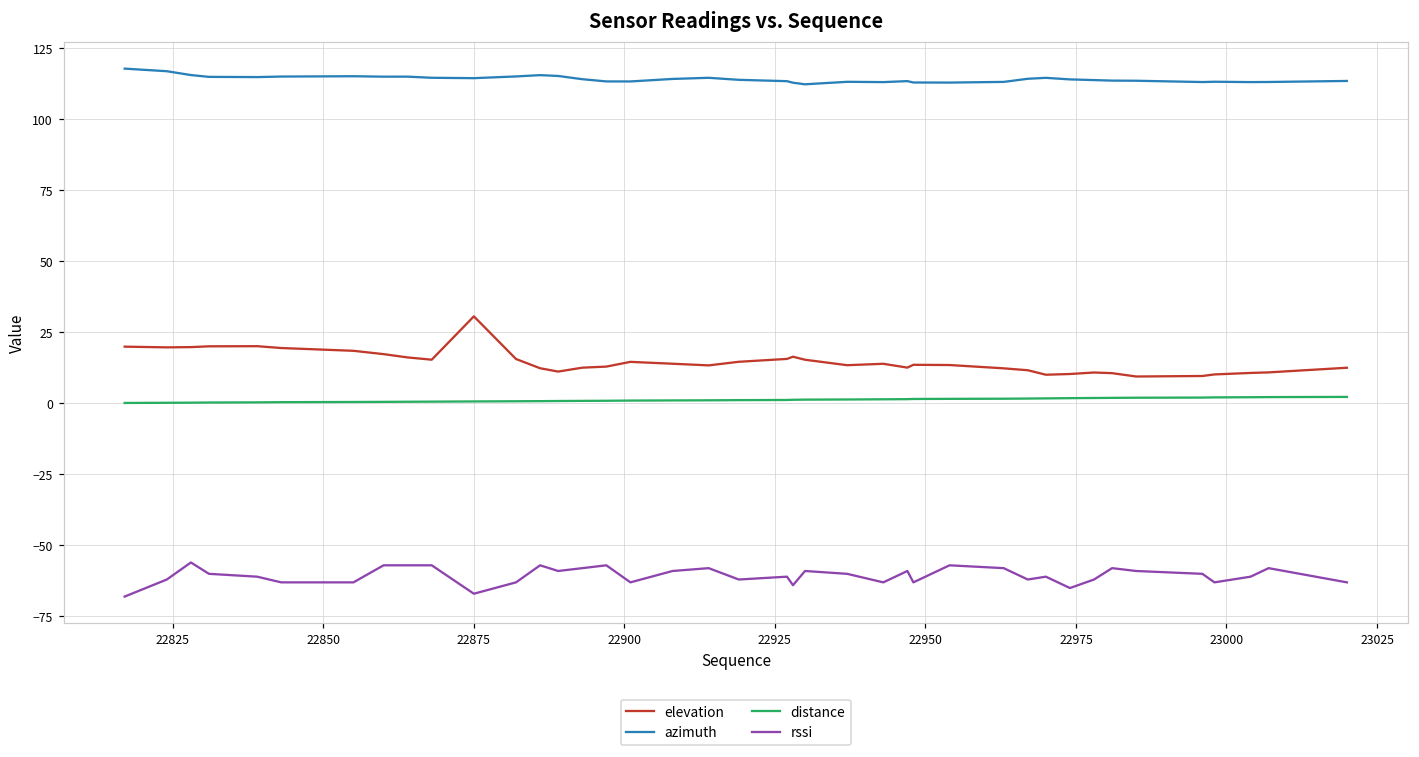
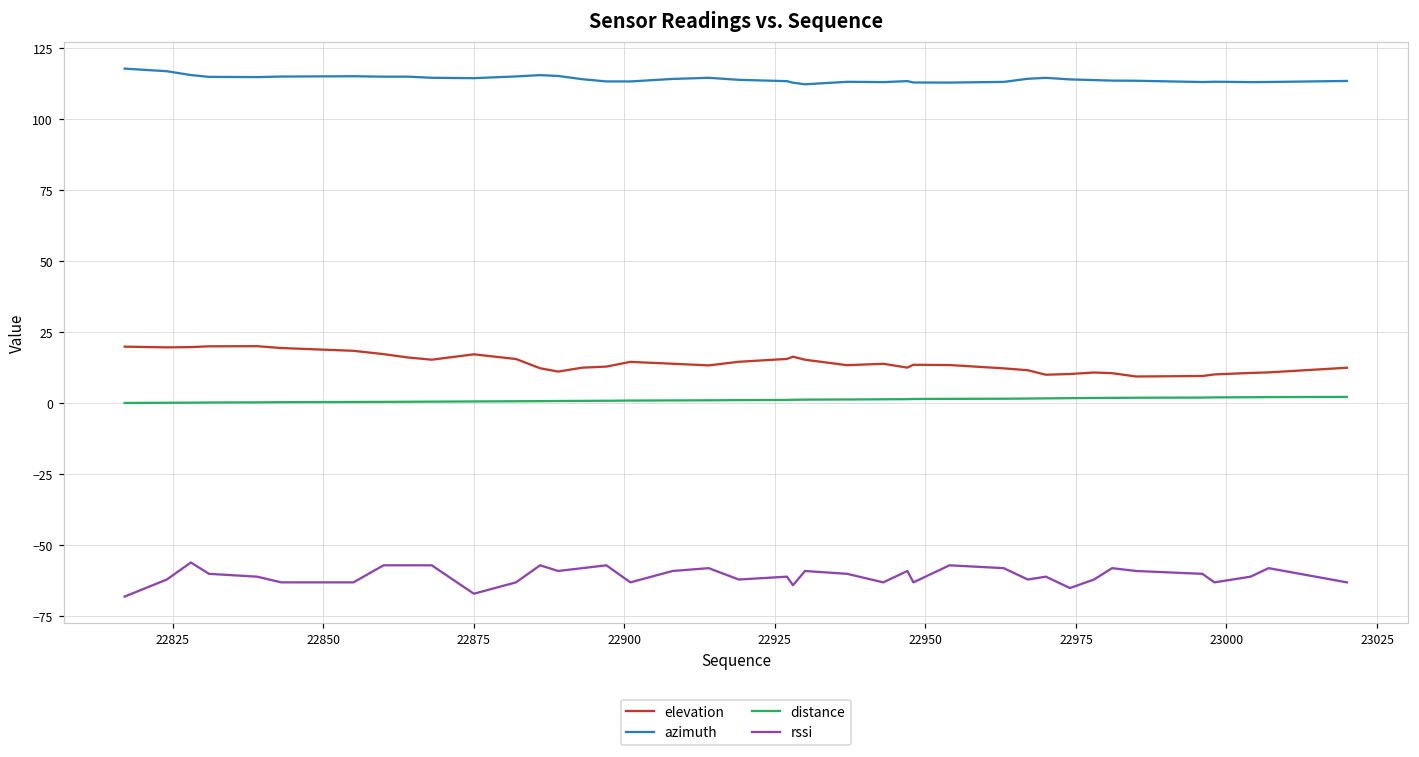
elevation, 22875: 31 -> 17
